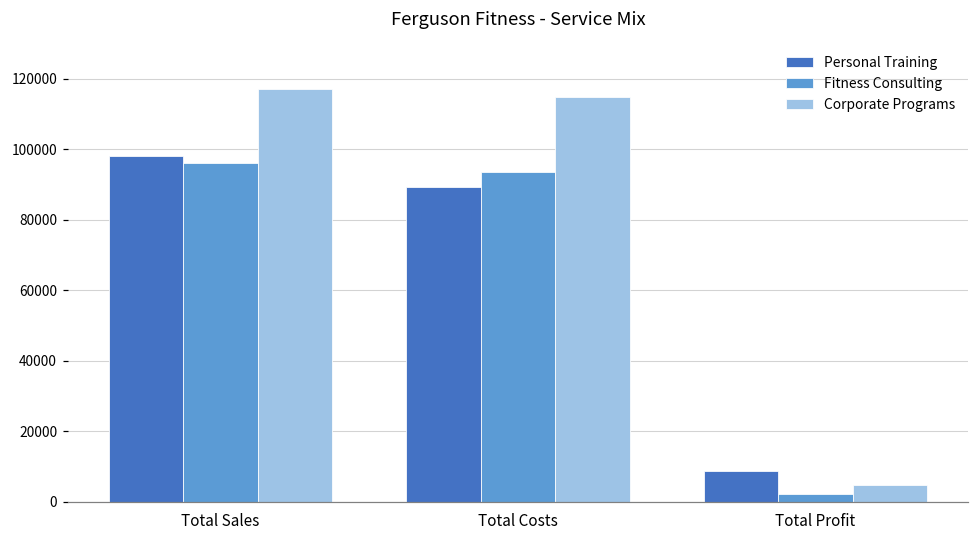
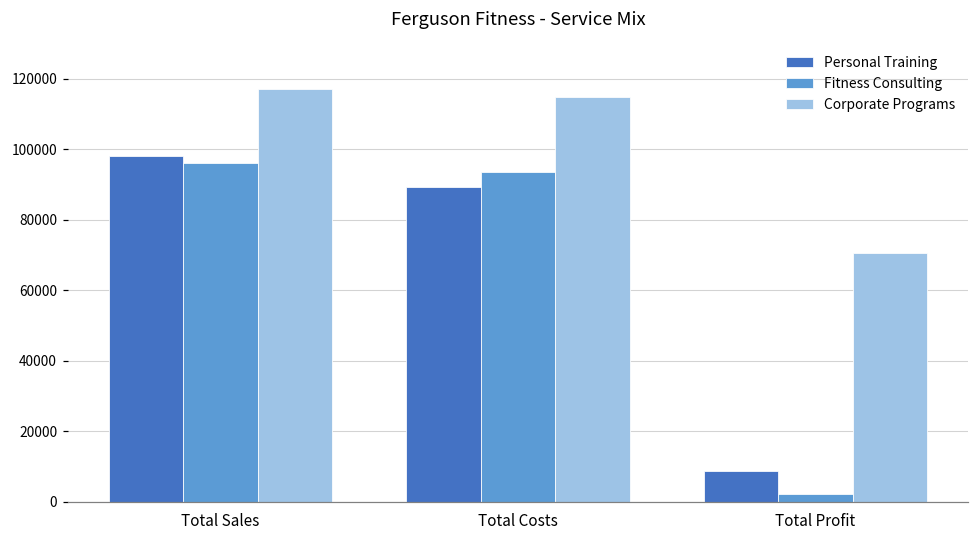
Corporate Programs, Total Profit: 5000 -> 71000
